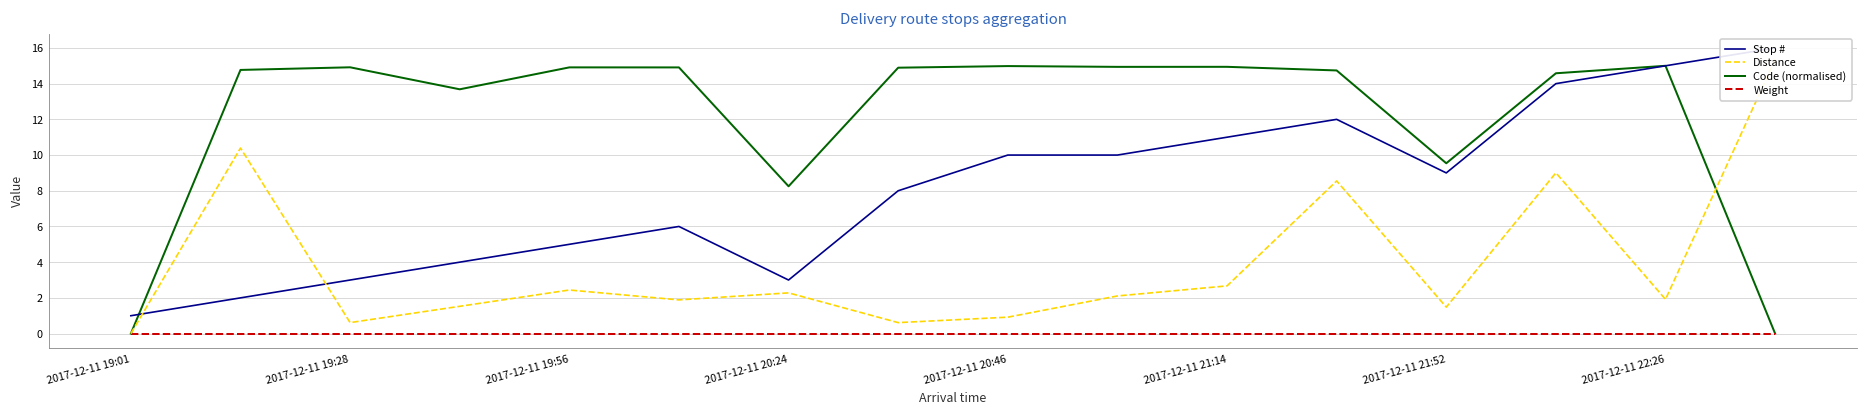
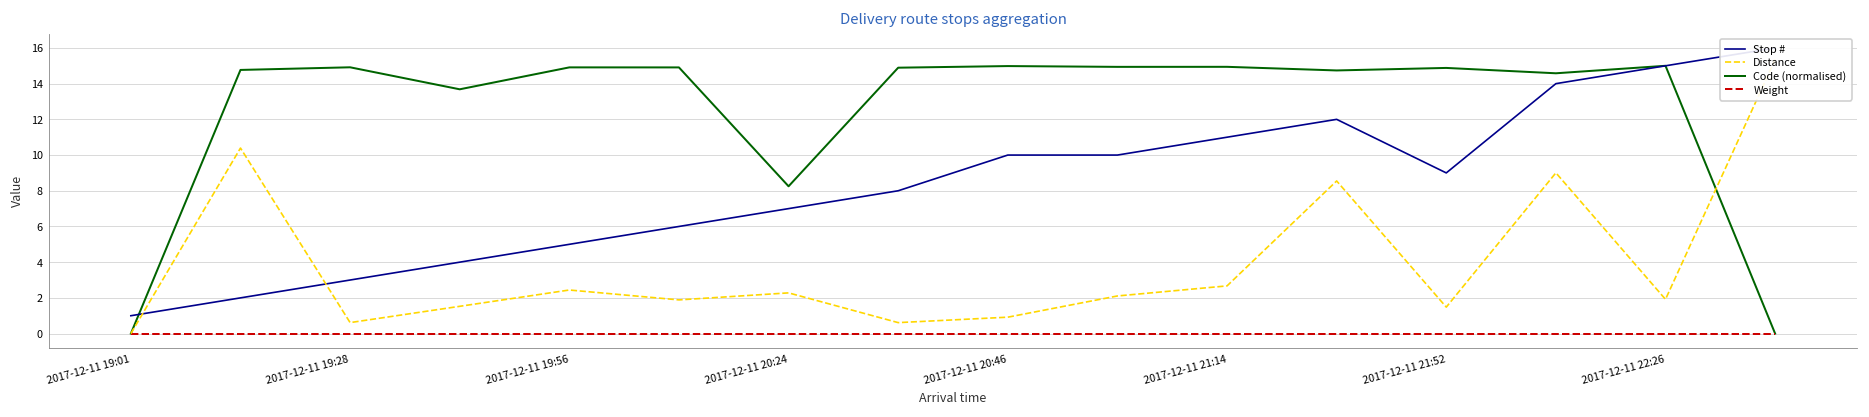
Stop #, 2017-12-11 20:24: 3 -> 7
Code (normalised), 2017-12-11 21:52: 9.5 -> 14.9
